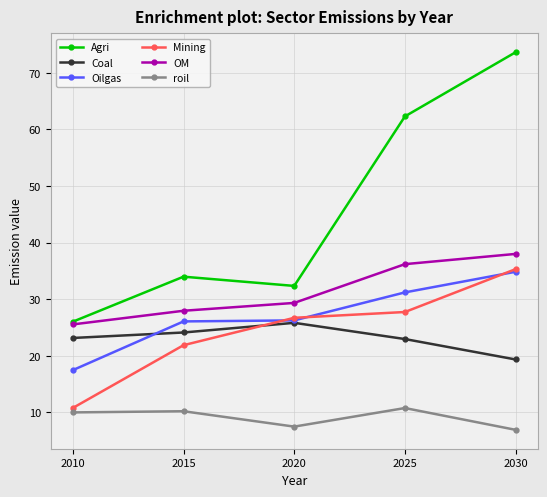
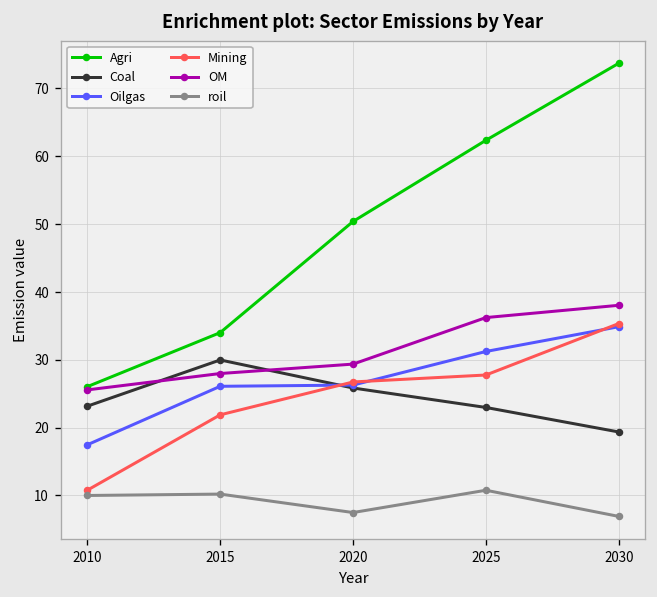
Coal, 2015: 24 -> 30
Agri, 2020: 32 -> 50
